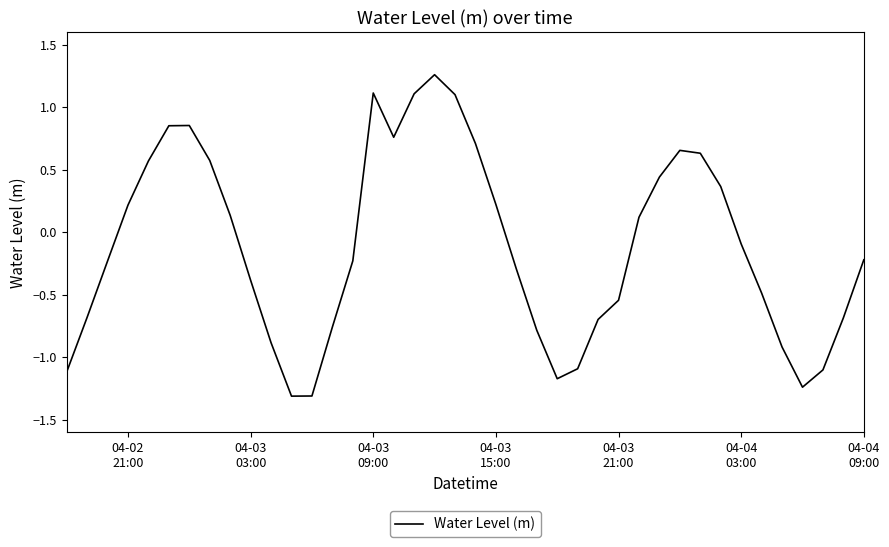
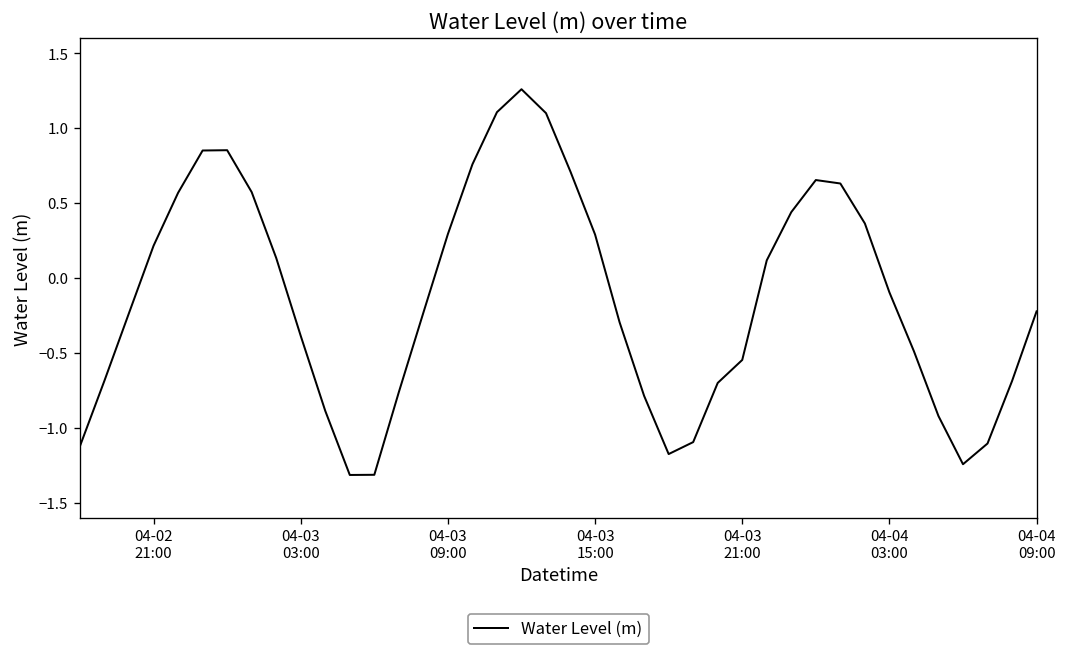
04-03 09:00: 1.11 -> 0.29
04-03 15:00: 0.22 -> 0.29
